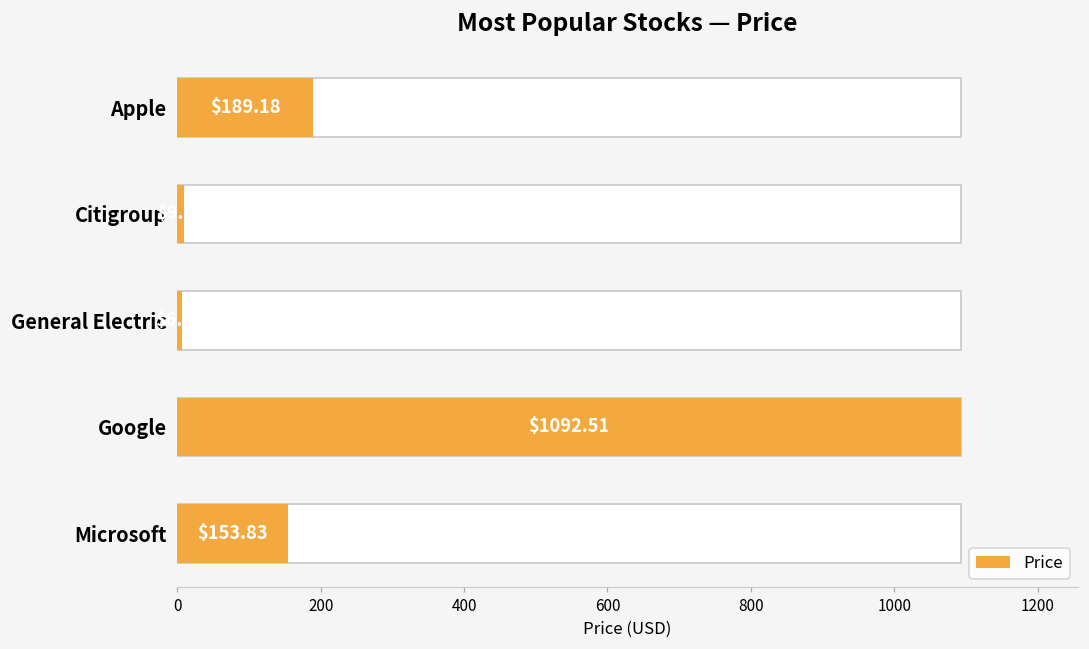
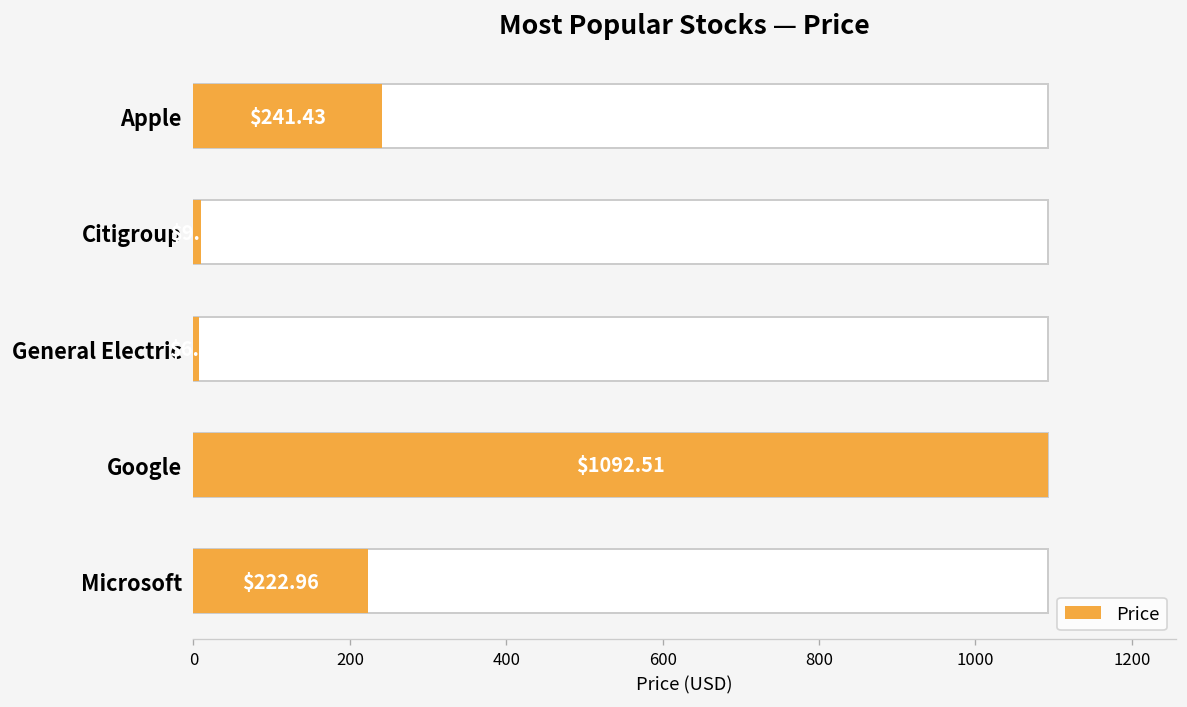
Price, Apple: $189.18 -> $241.43
Price, Microsoft: $153.83 -> $222.96
